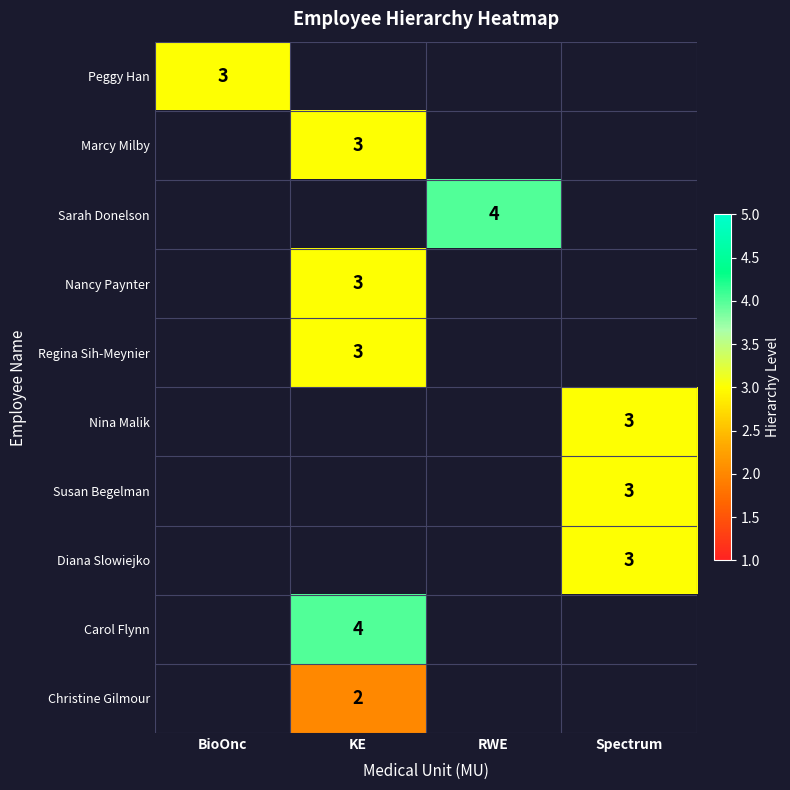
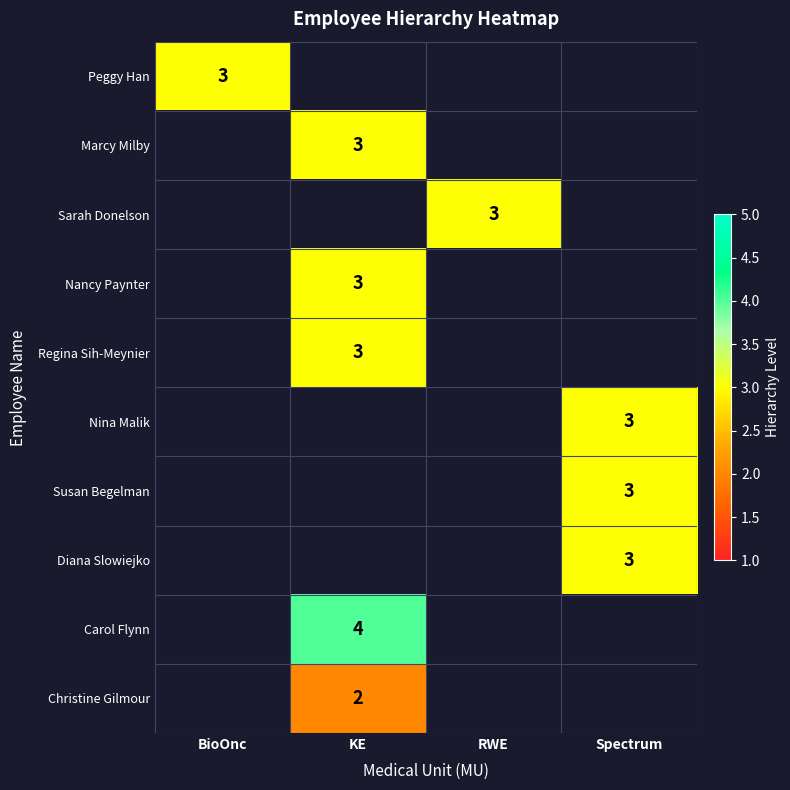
Sarah Donelson, RWE: 4 -> 3
